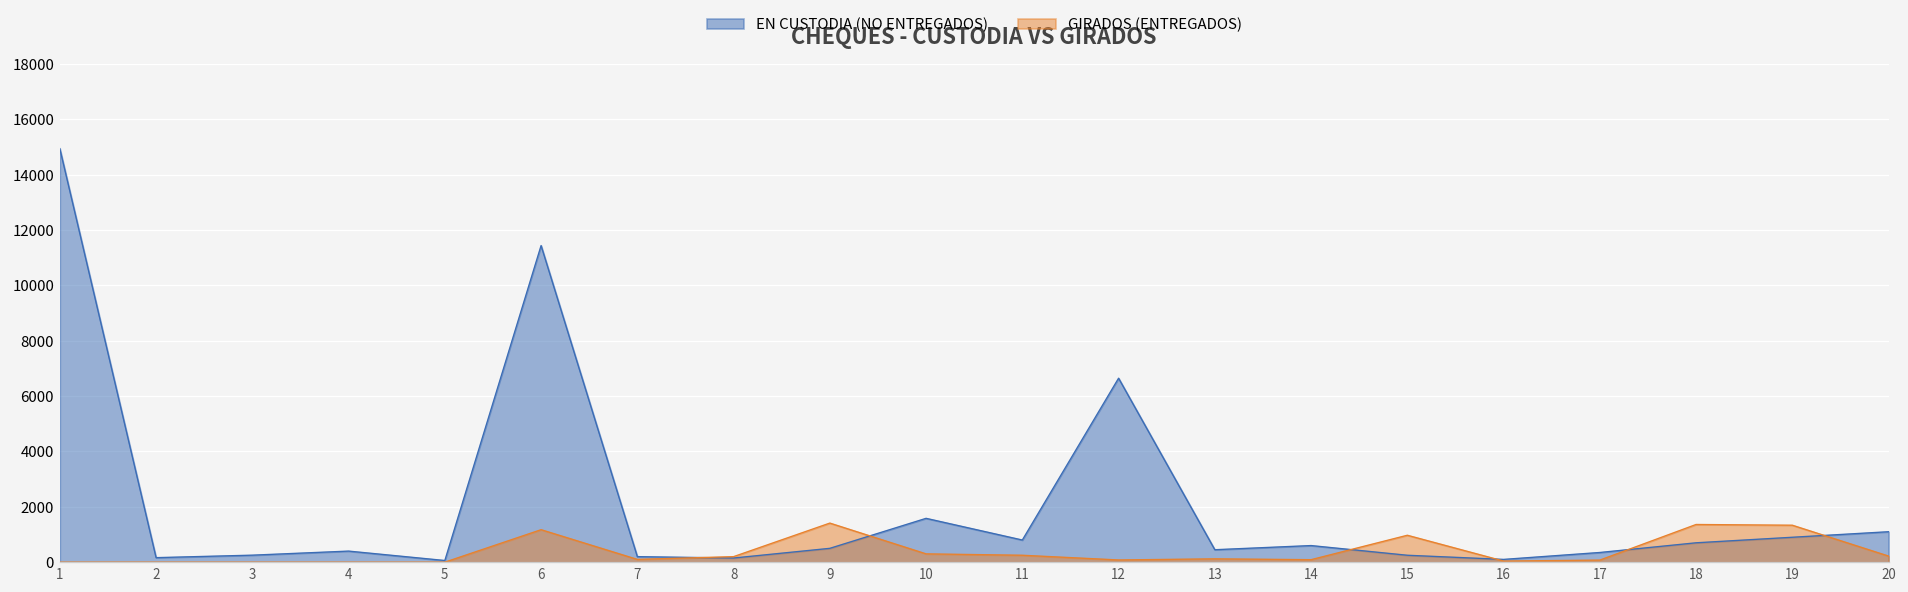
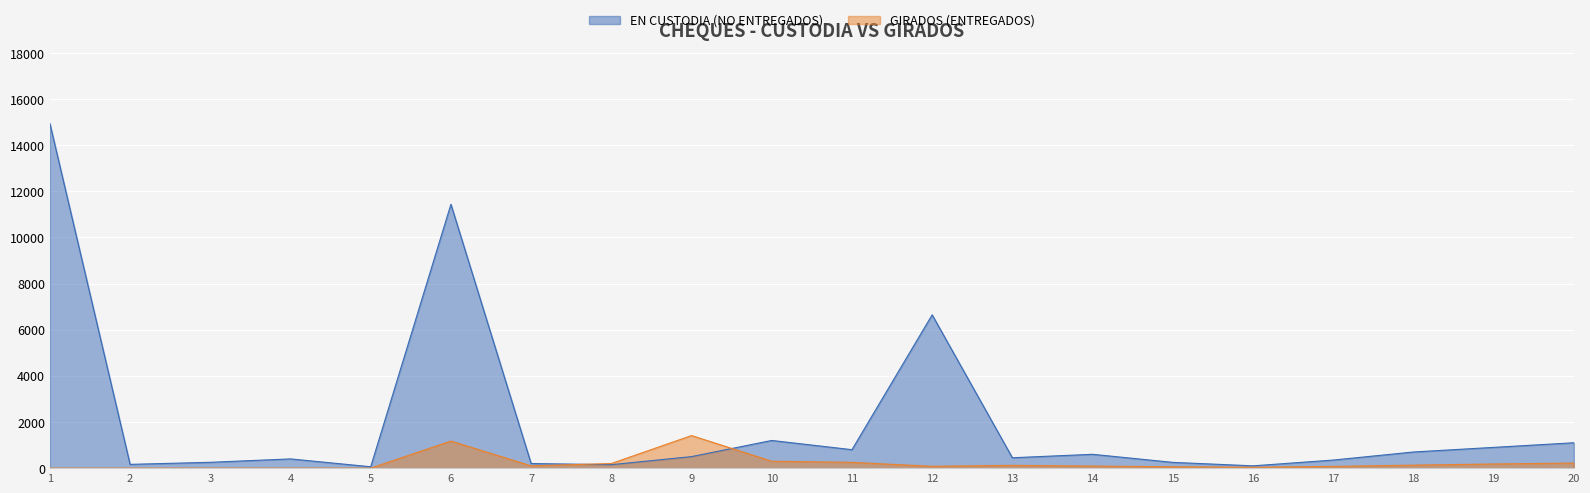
EN CUSTODIA (NO ENTREGADOS), 10: 1600 -> 1200
GIRADOS (ENTREGADOS), 15: 1000 -> 100
GIRADOS (ENTREGADOS), 18: 1400 -> 100
GIRADOS (ENTREGADOS), 19: 1300 -> 200
